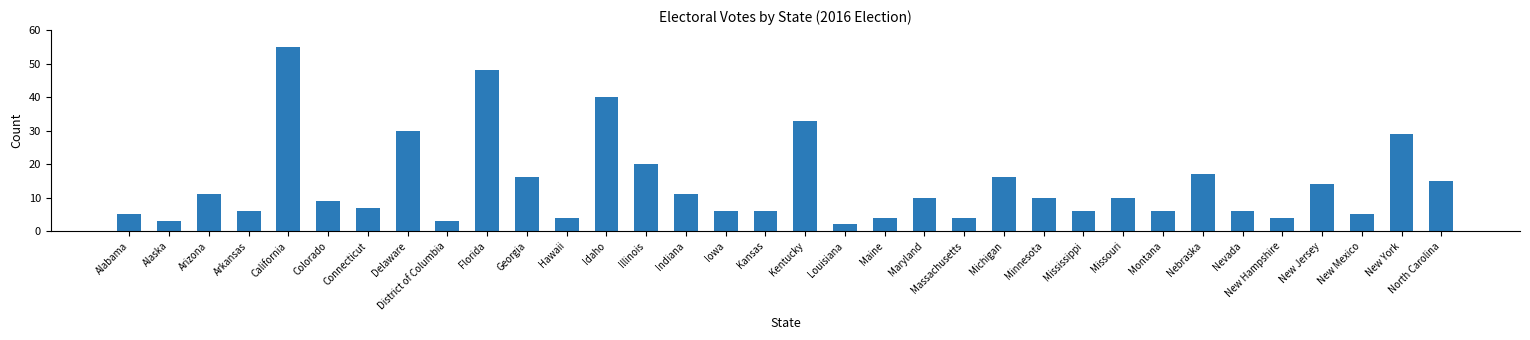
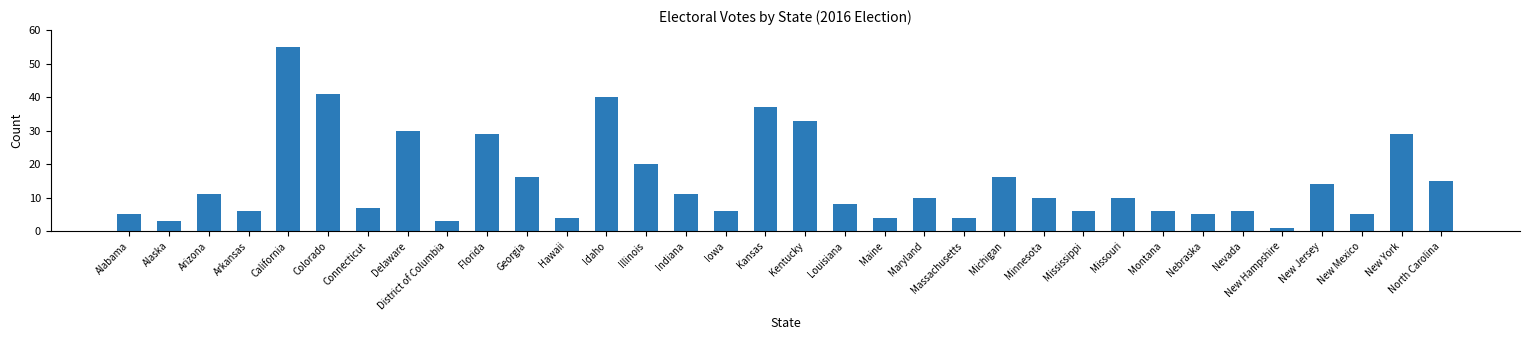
Colorado: 9 -> 41
Florida: 48 -> 29
Kansas: 6 -> 37
Louisiana: 2 -> 8
Nebraska: 17 -> 5
New Hampshire: 4 -> 1
